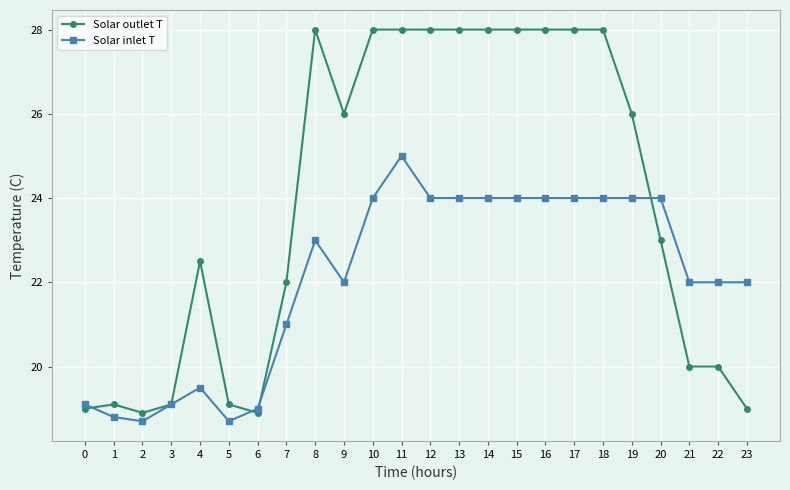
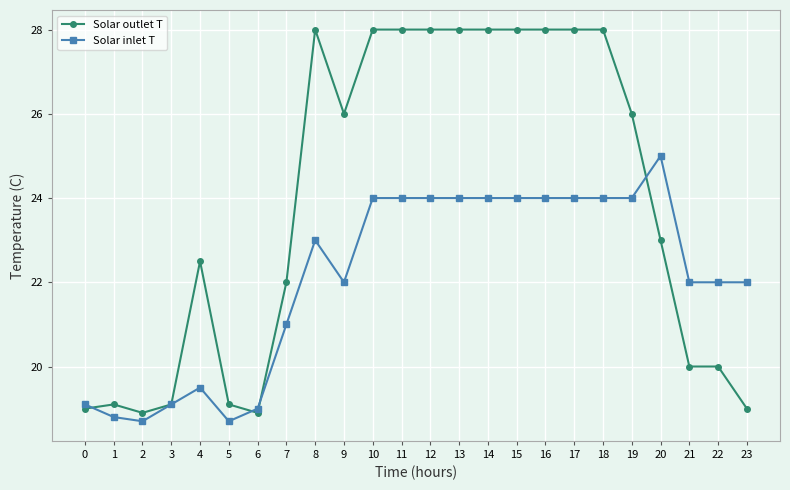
Solar inlet T, 11: 25 -> 24
Solar inlet T, 20: 24 -> 25
